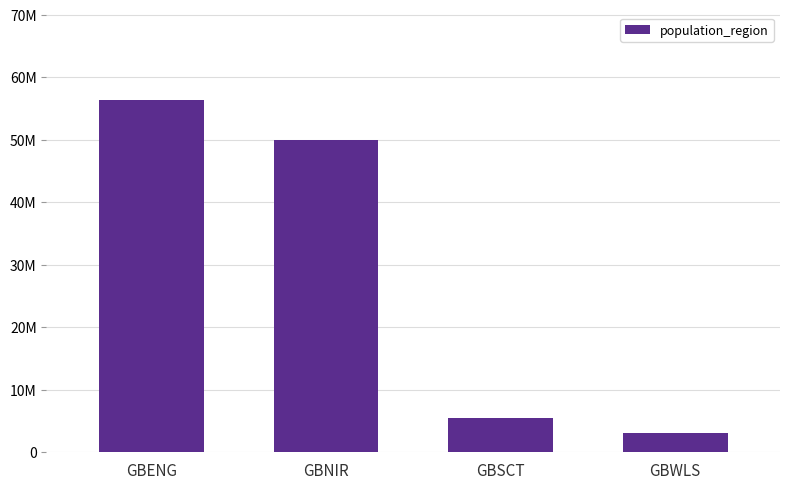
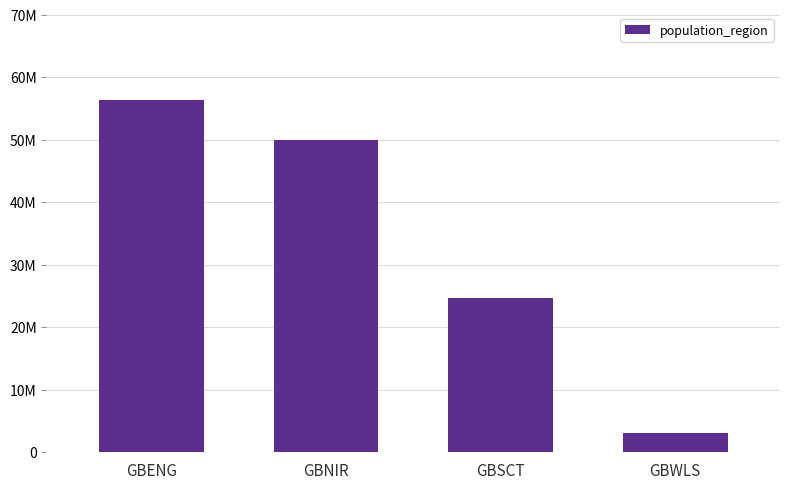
GBSCT: 5000000 -> 25000000
